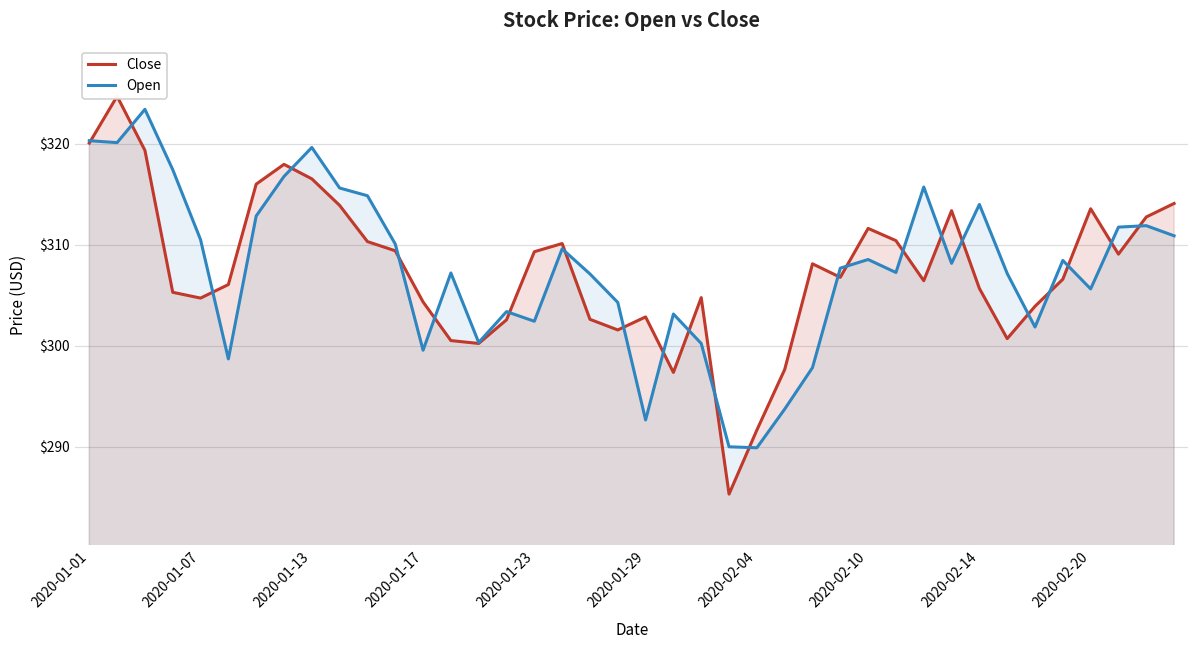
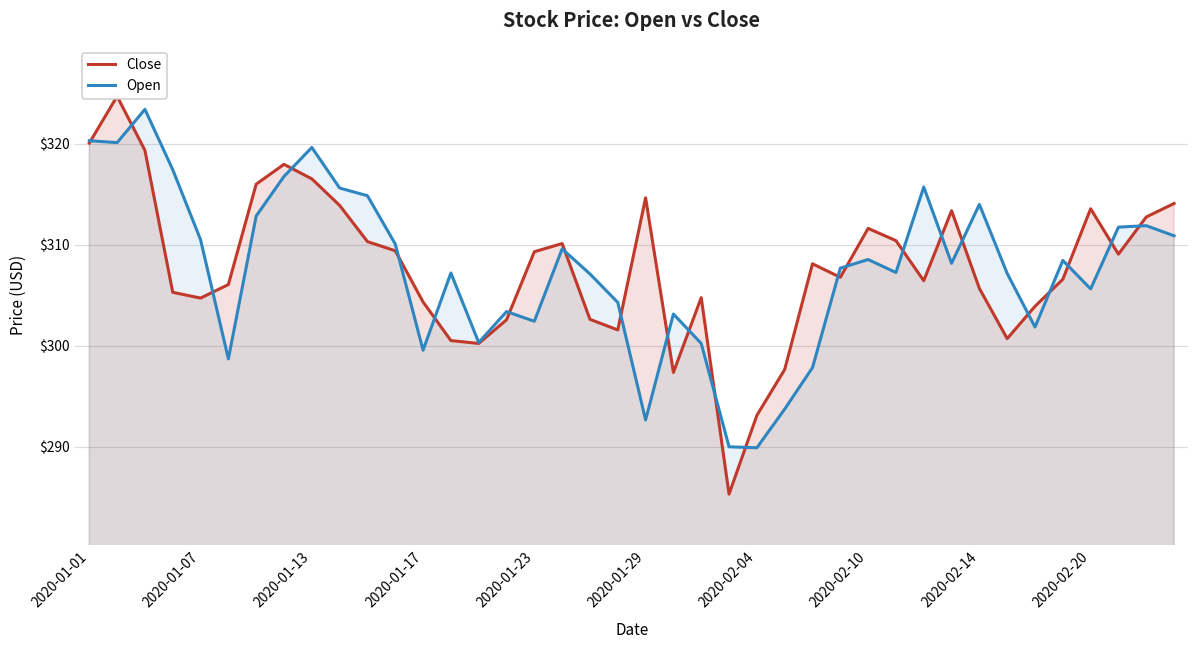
Close, 2020-01-29: $303 -> $315
Close, 2020-02-04: $292 -> $293
